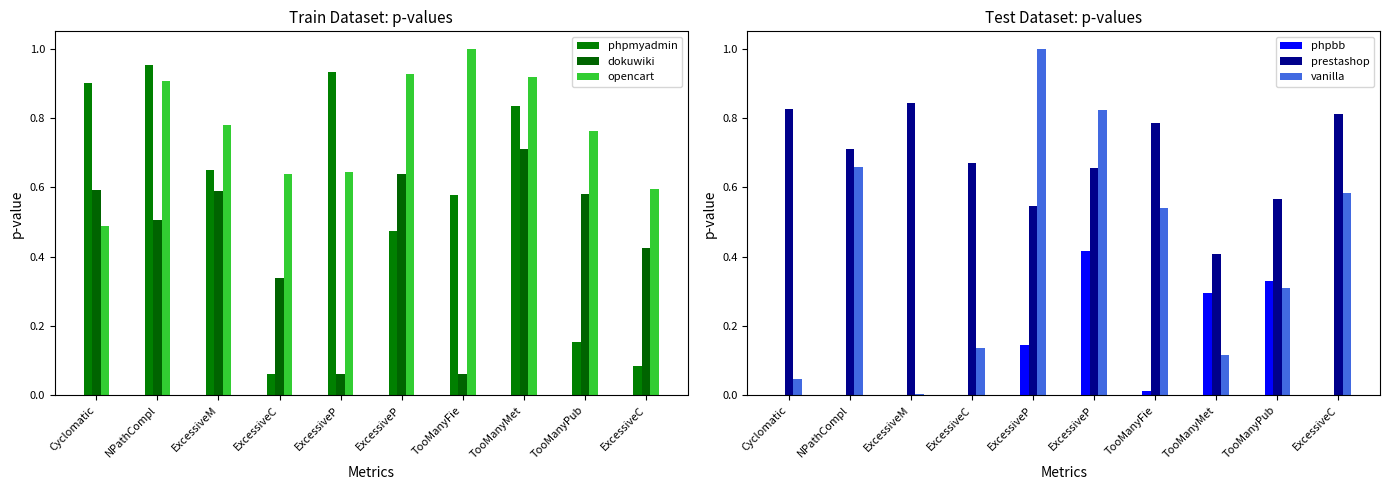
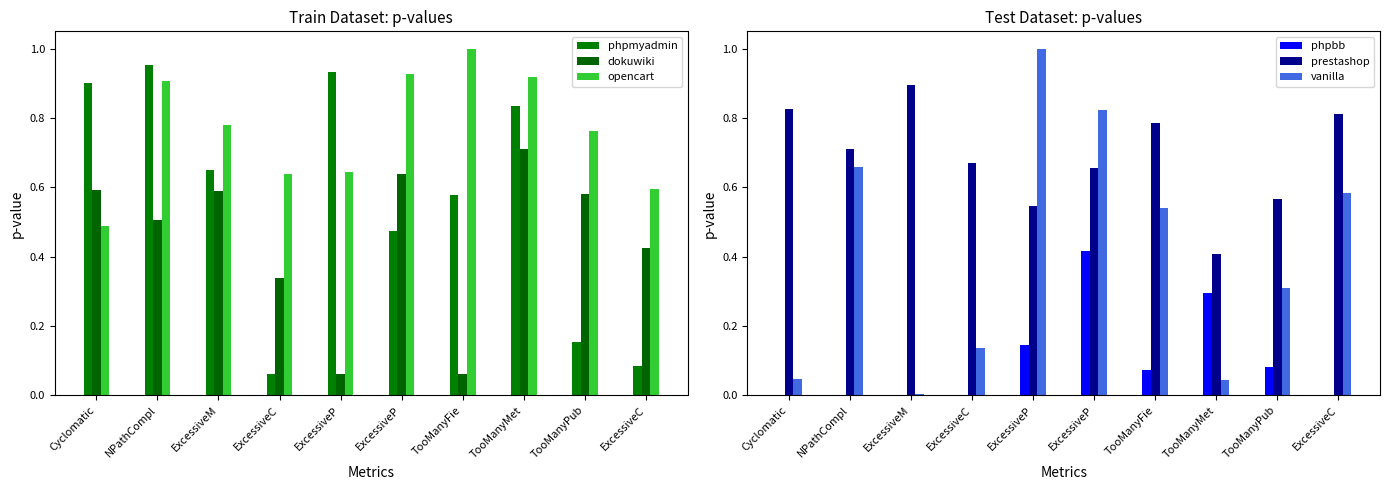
Test Dataset: p-values, prestashop, ExcessiveM: 0.84 -> 0.89
Test Dataset: p-values, phpbb, TooManyFie: 0.01 -> 0.07
Test Dataset: p-values, vanilla, TooManyMet: 0.12 -> 0.04
Test Dataset: p-values, phpbb, TooManyPub: 0.33 -> 0.08
